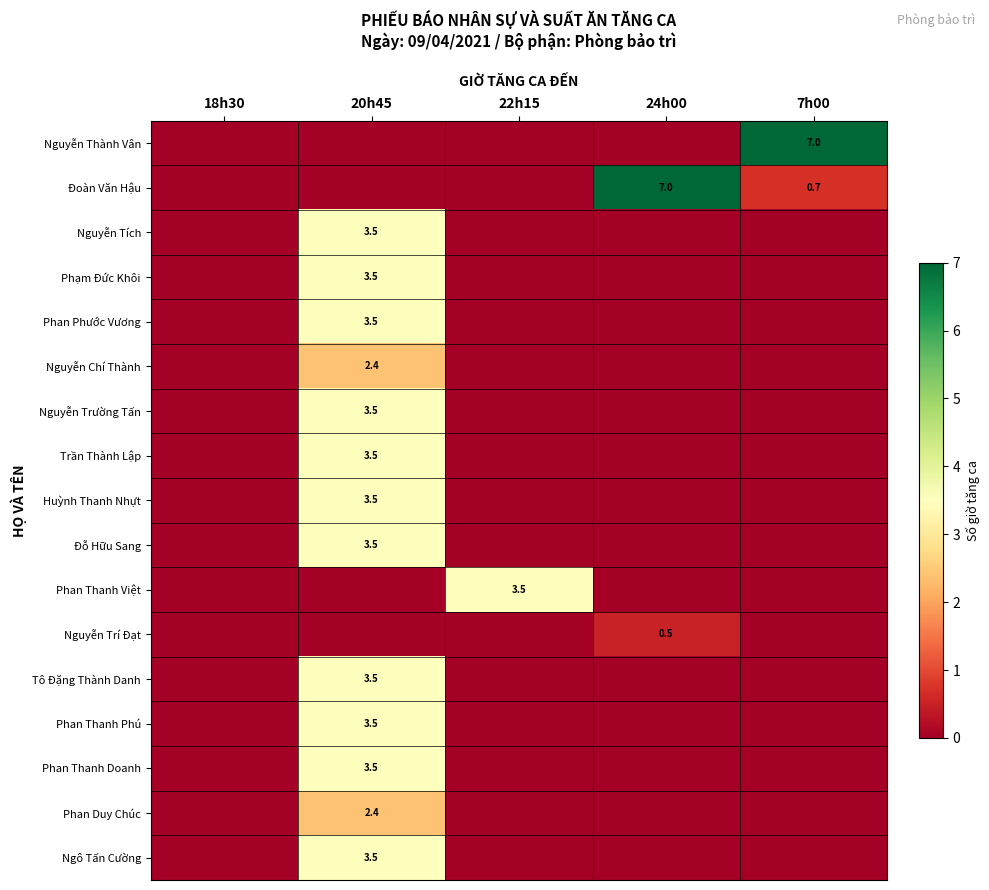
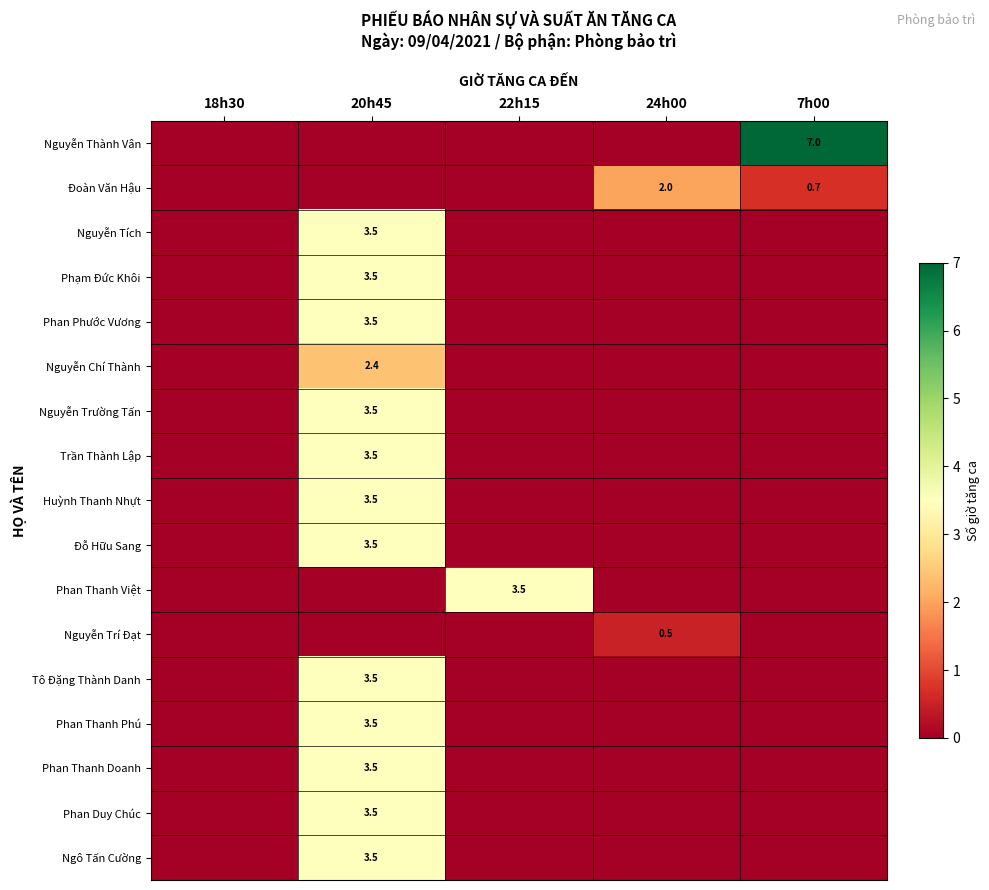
Đoàn Văn Hậu, 24h00: 7.0 -> 2.0
Phan Duy Chúc, 20h45: 2.4 -> 3.5
